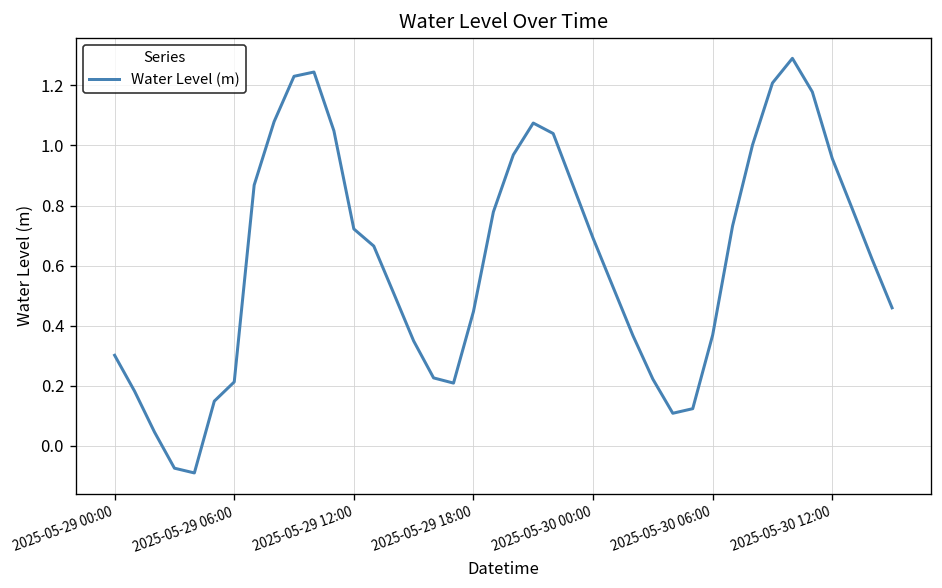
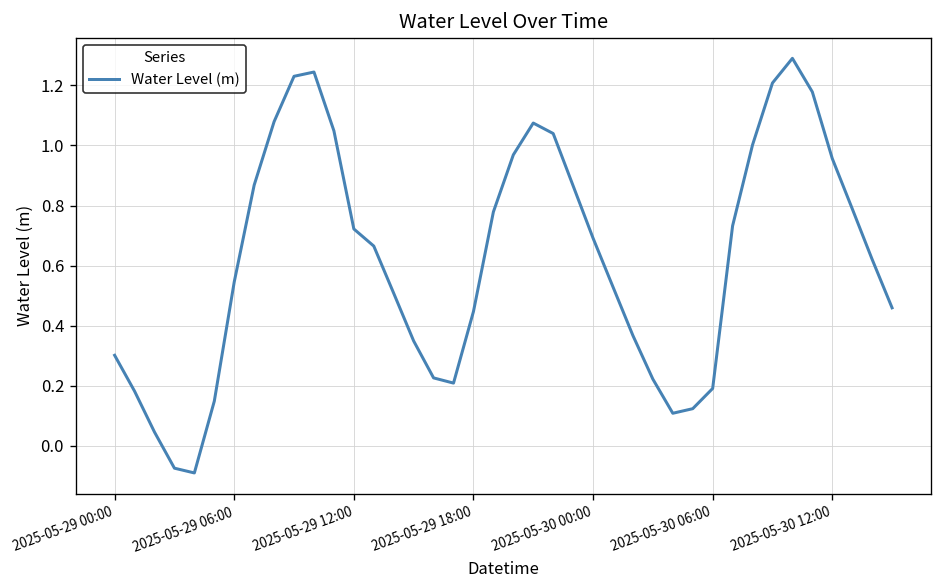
2025-05-29 06:00: 0.21 -> 0.55
2025-05-30 06:00: 0.37 -> 0.19
